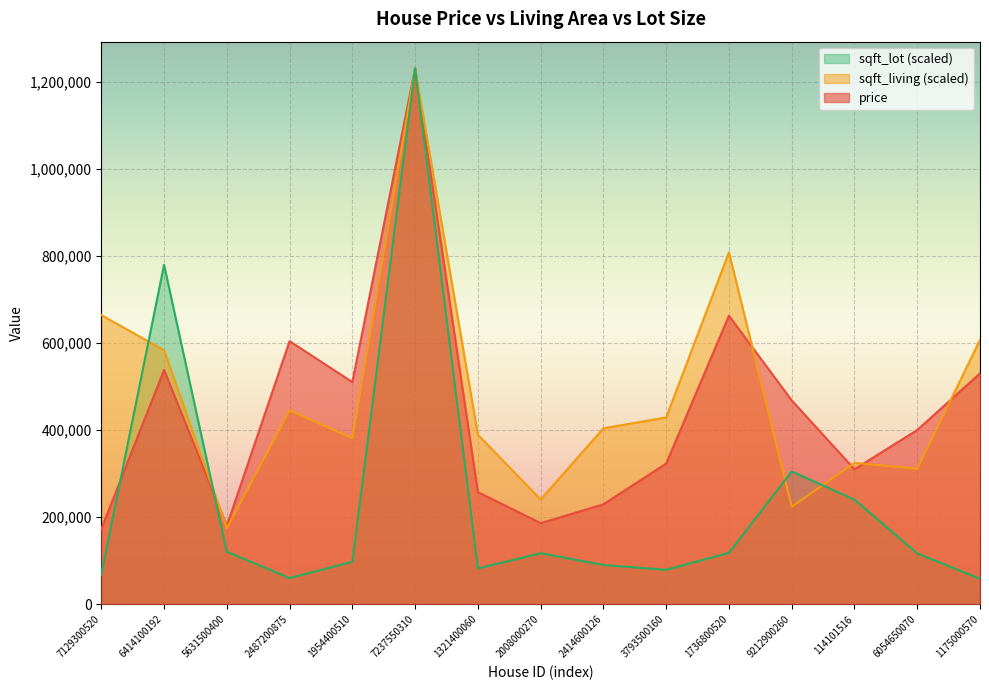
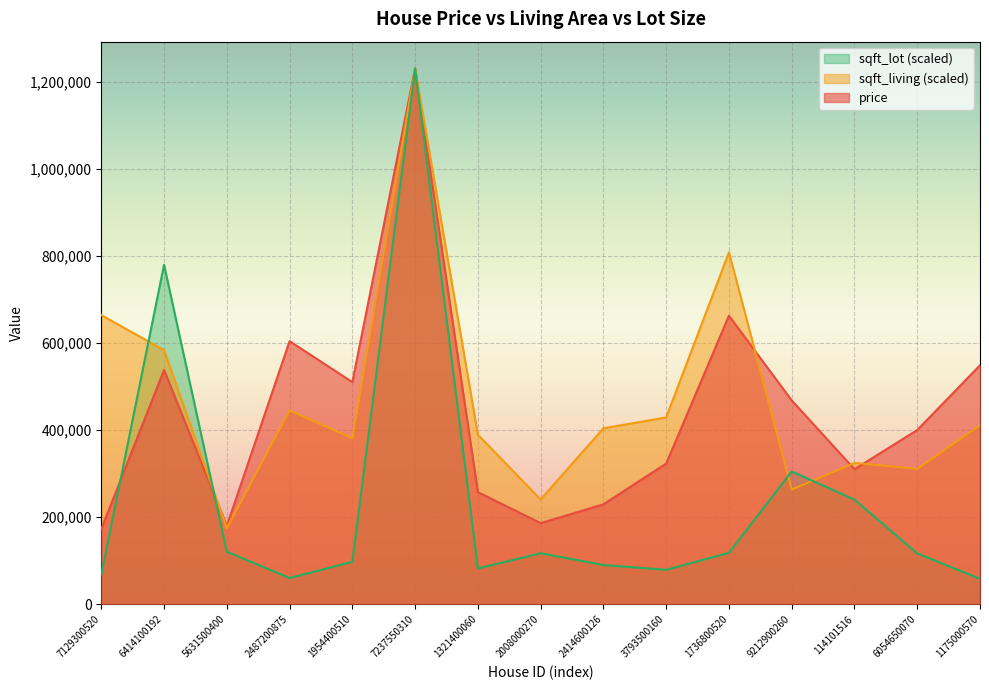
sqft_living (scaled), 9212900260: 220,000 -> 260,000
sqft_living (scaled), 1175000570: 610,000 -> 410,000
price, 1175000570: 530,000 -> 550,000
